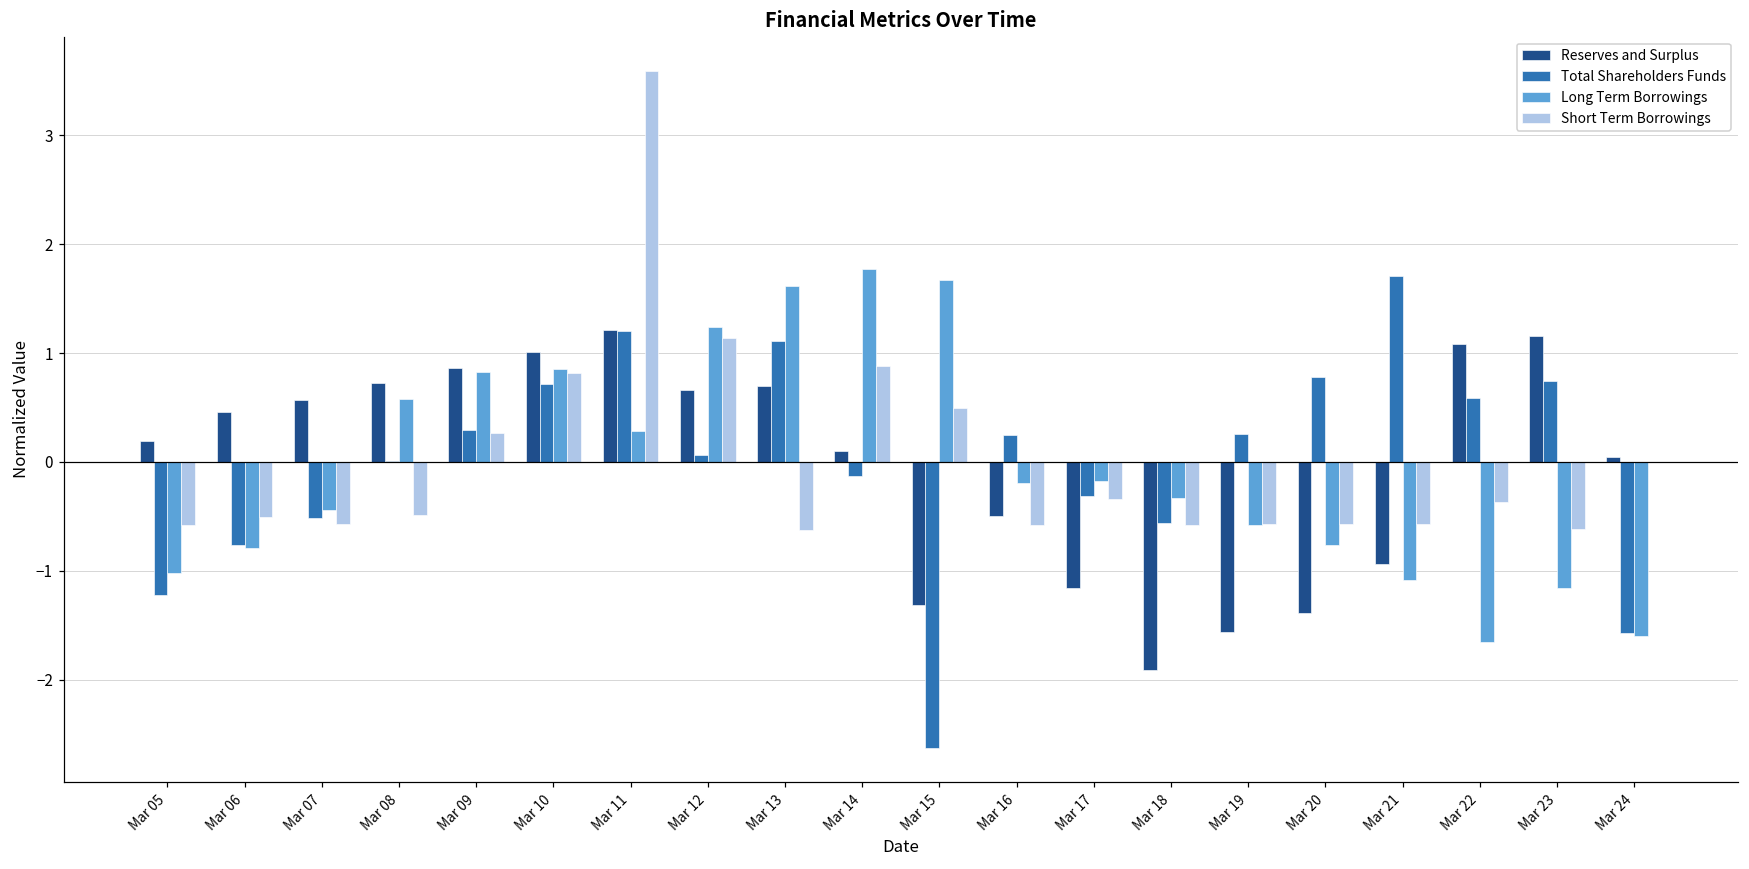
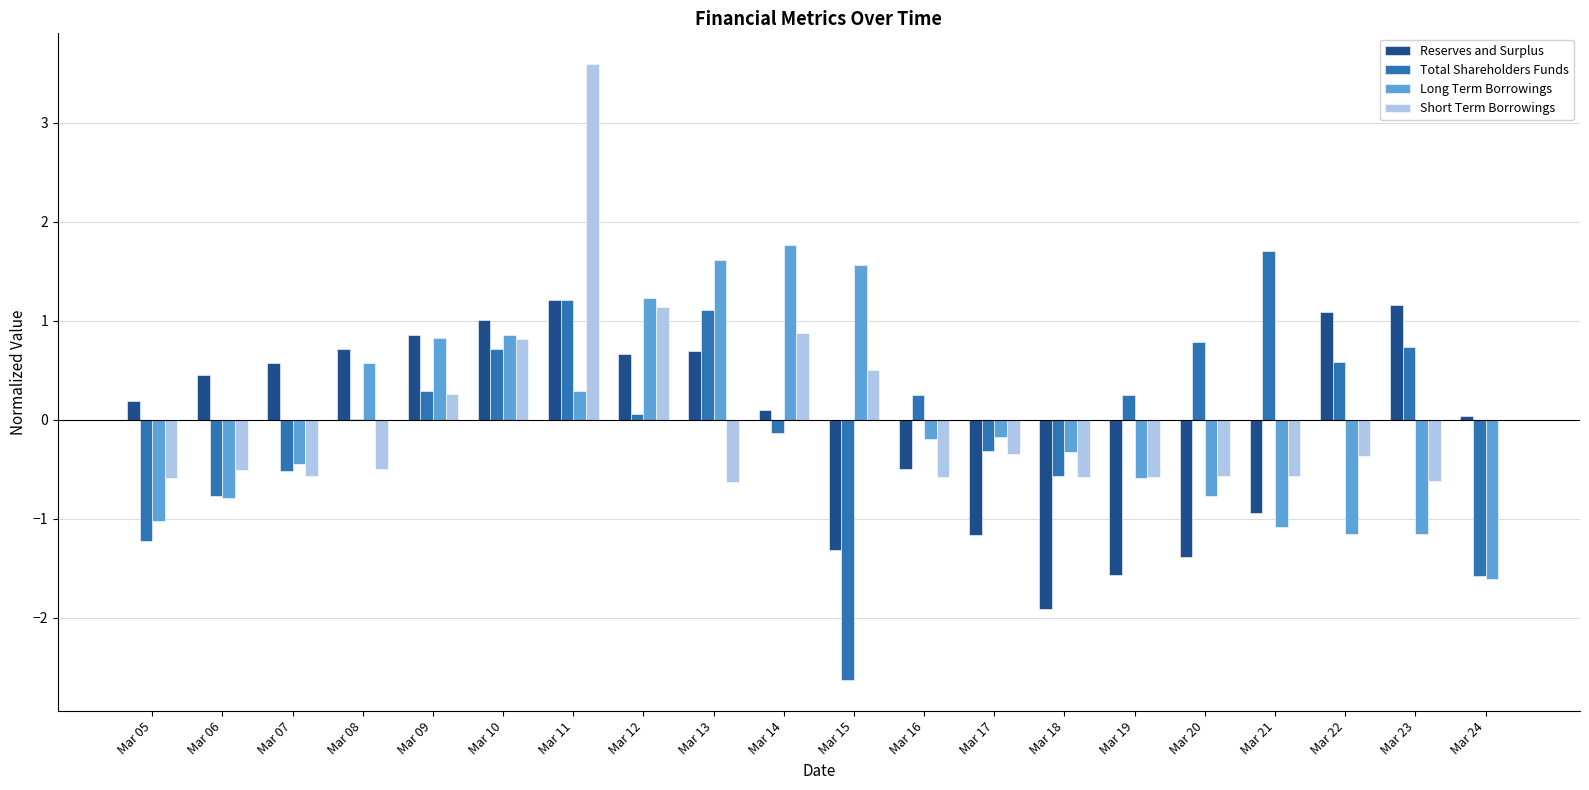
Long Term Borrowings, Mar 15: 1.7 -> 1.6
Long Term Borrowings, Mar 22: -1.7 -> -1.1
